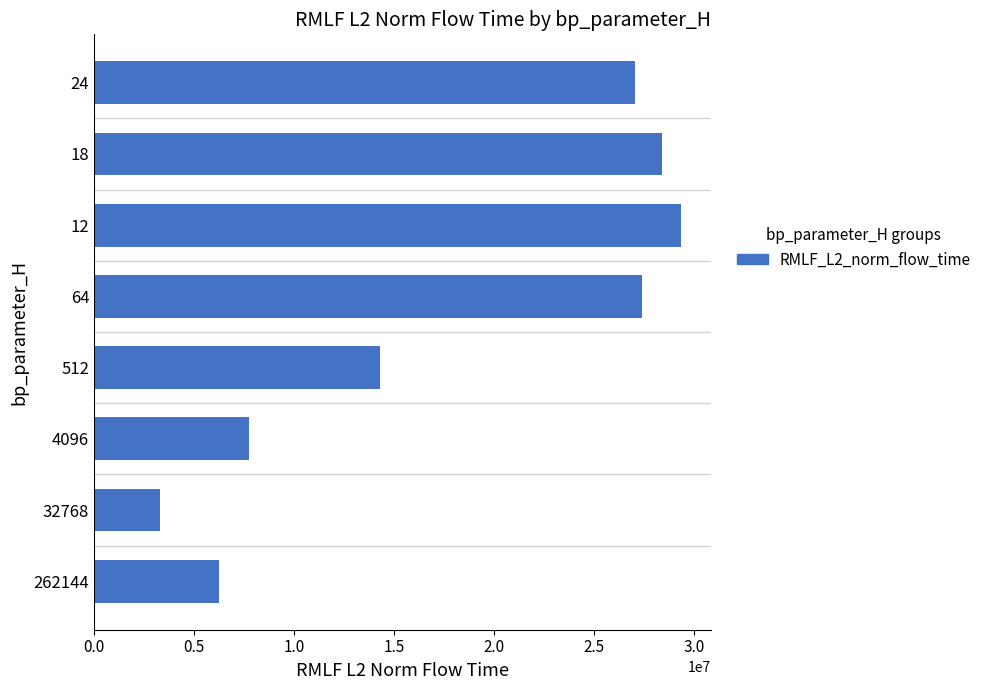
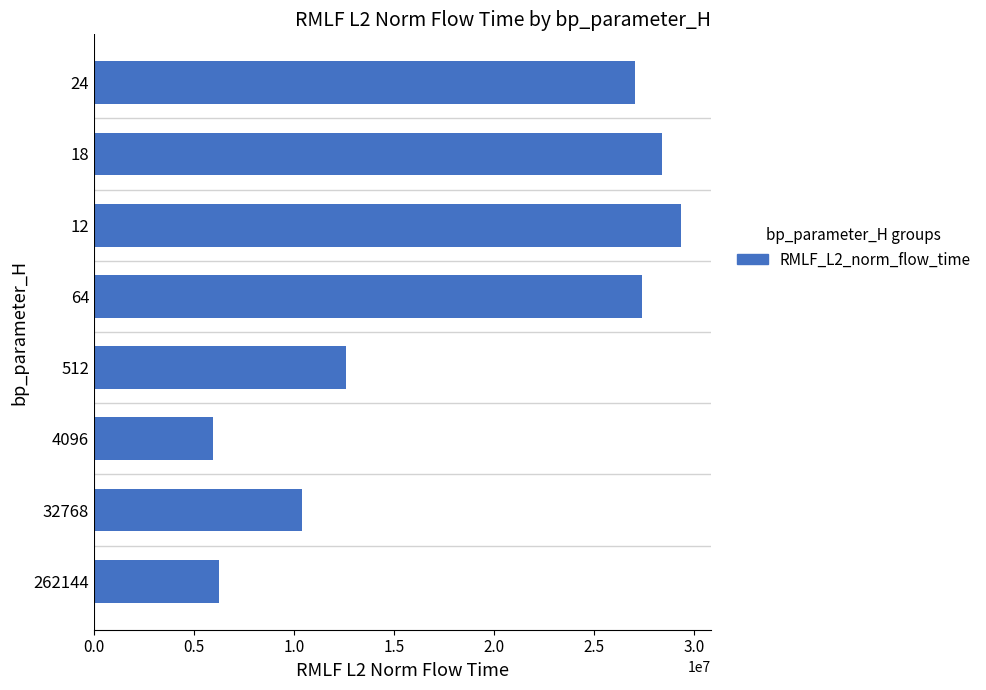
512: 14300000 -> 12600000
4096: 7800000 -> 6000000
32768: 3300000 -> 10400000
